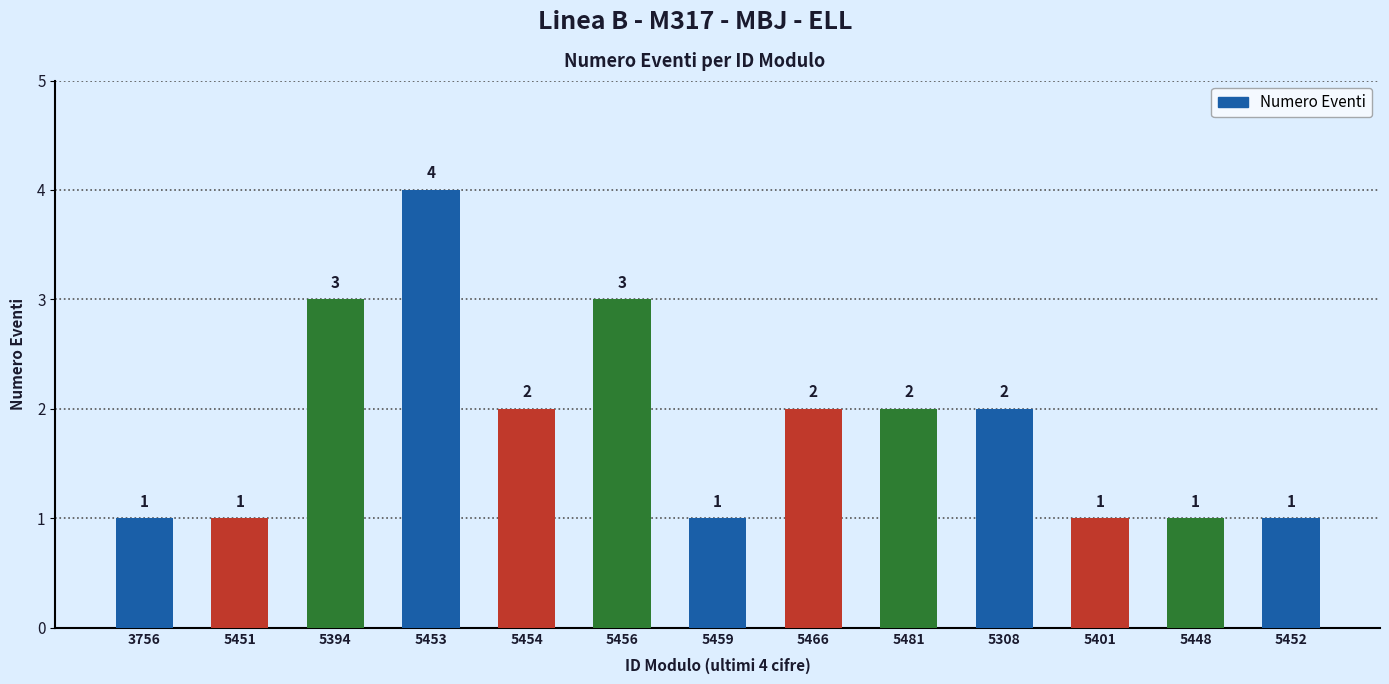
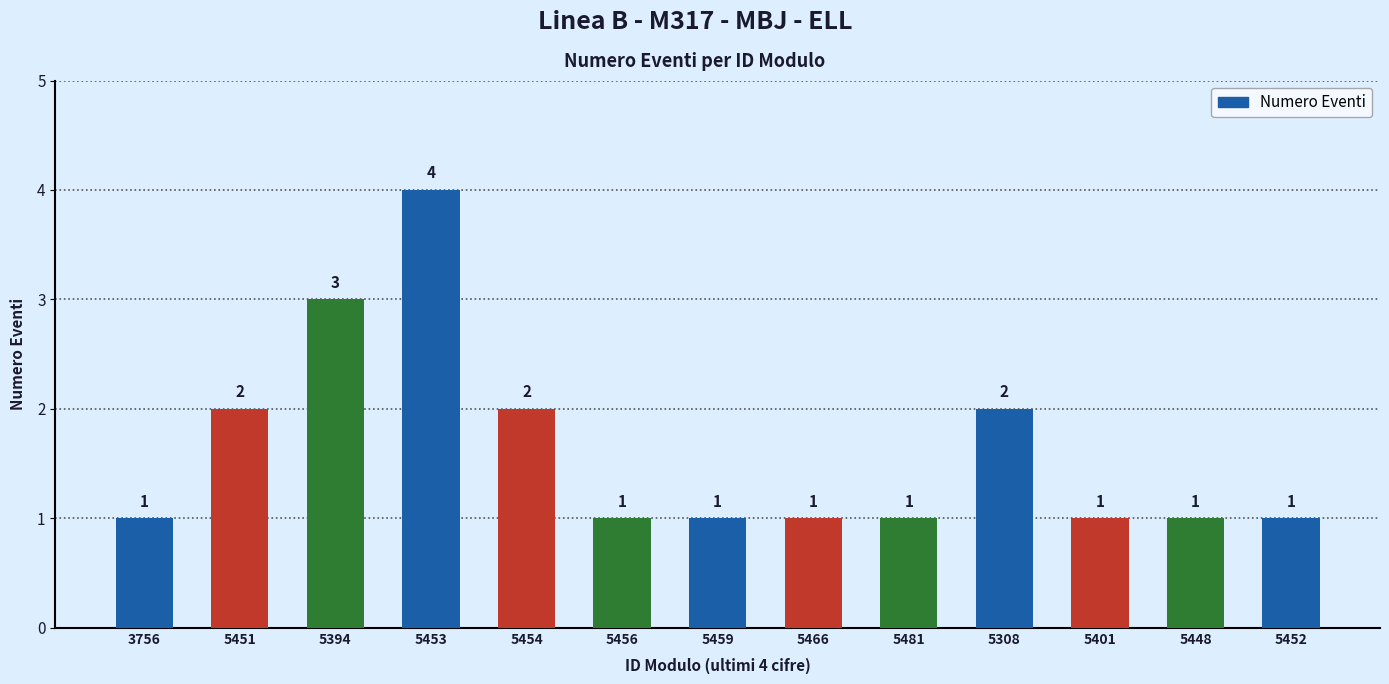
5451: 1 -> 2
5456: 3 -> 1
5466: 2 -> 1
5481: 2 -> 1
